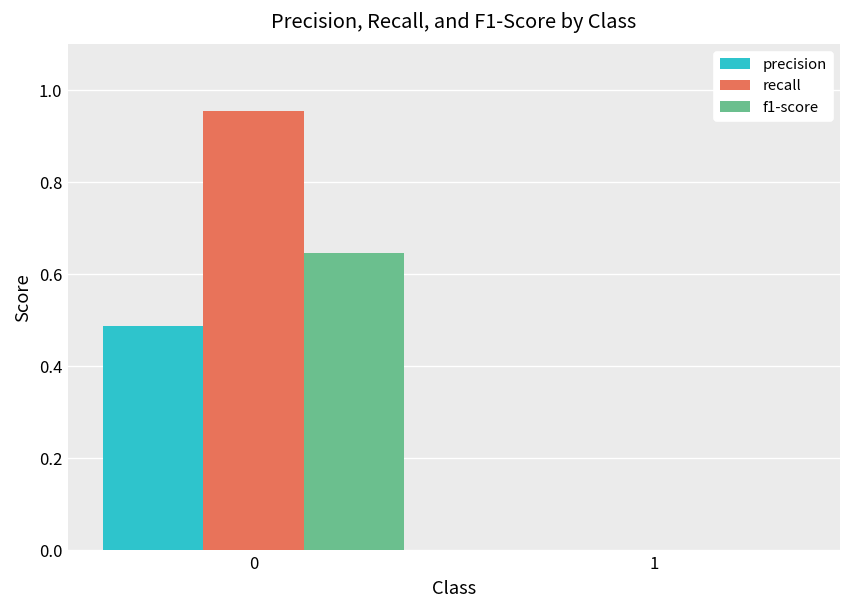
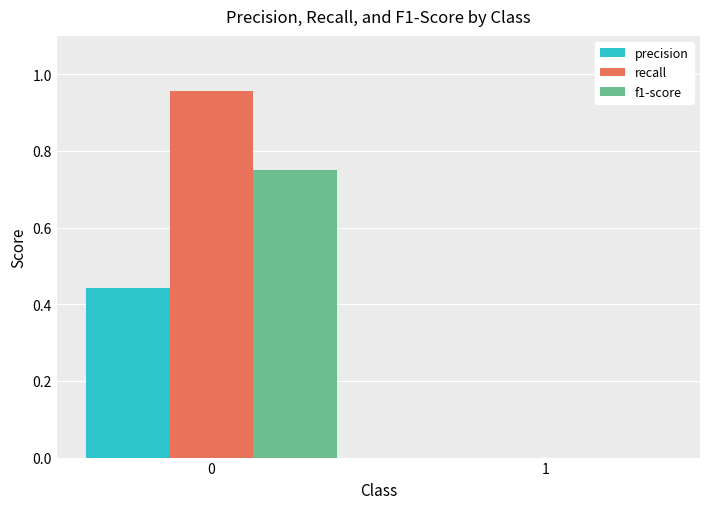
precision, 0: 0.49 -> 0.44
f1-score, 0: 0.65 -> 0.75
